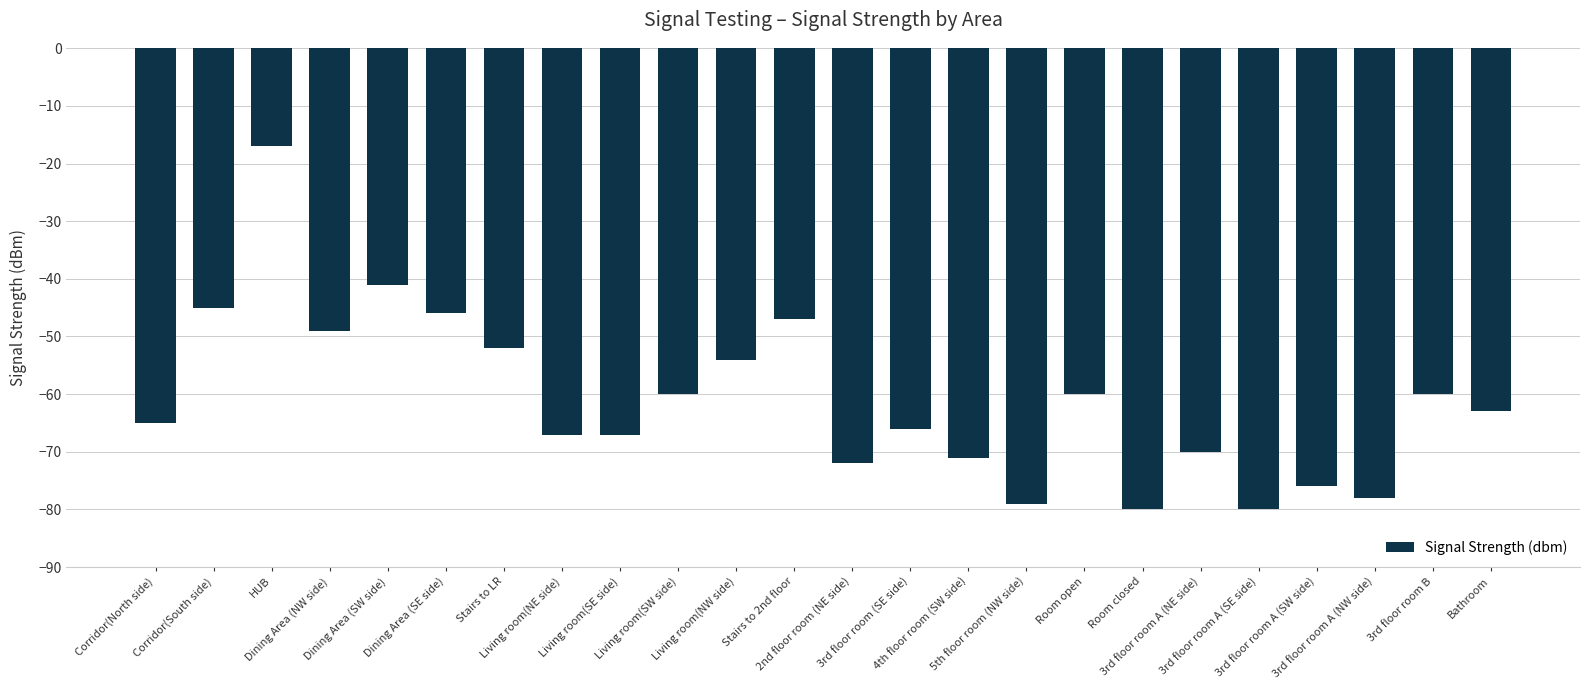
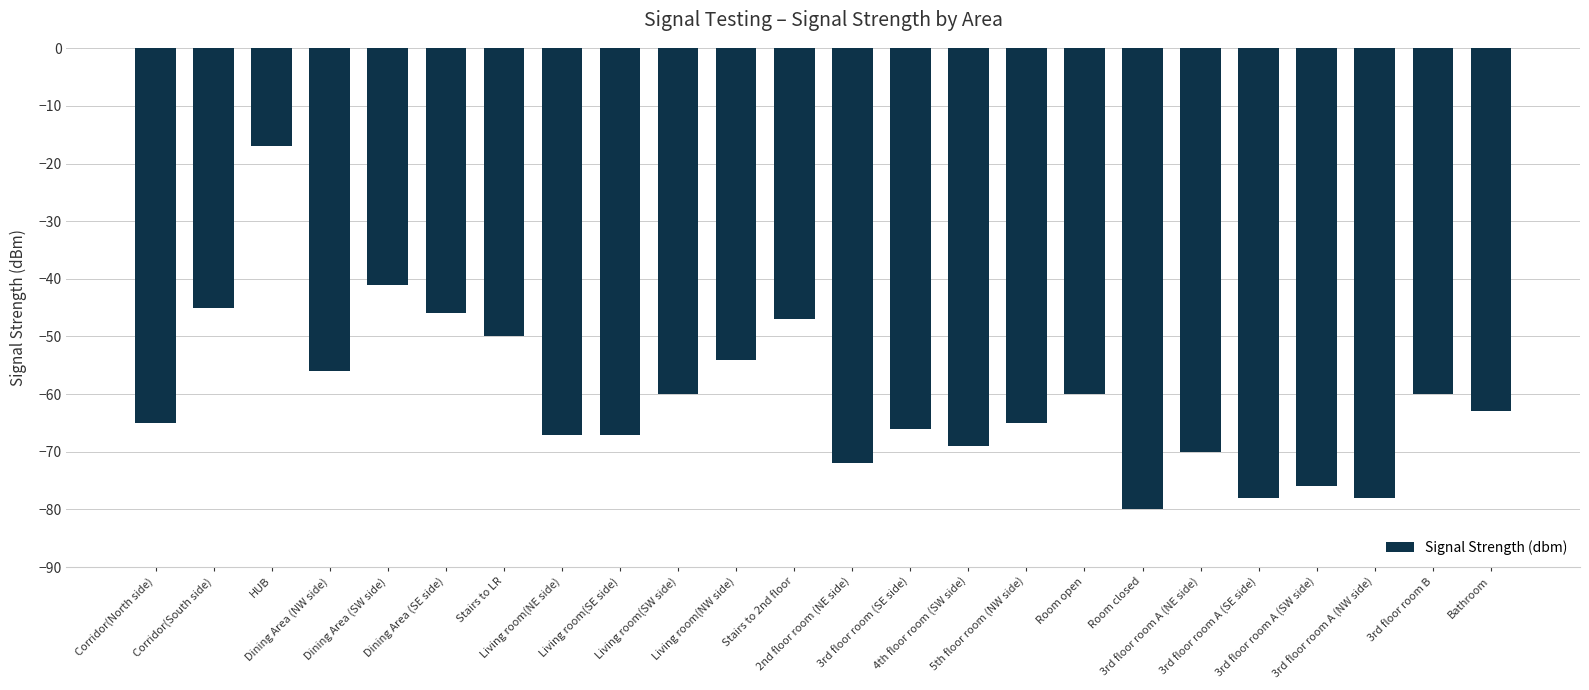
Dining Area (NW side): -49 -> -56
Stairs to LR: -52 -> -50
4th floor room (SW side): -71 -> -69
5th floor room (NW side): -79 -> -65
3rd floor room A (SE side): -80 -> -78
